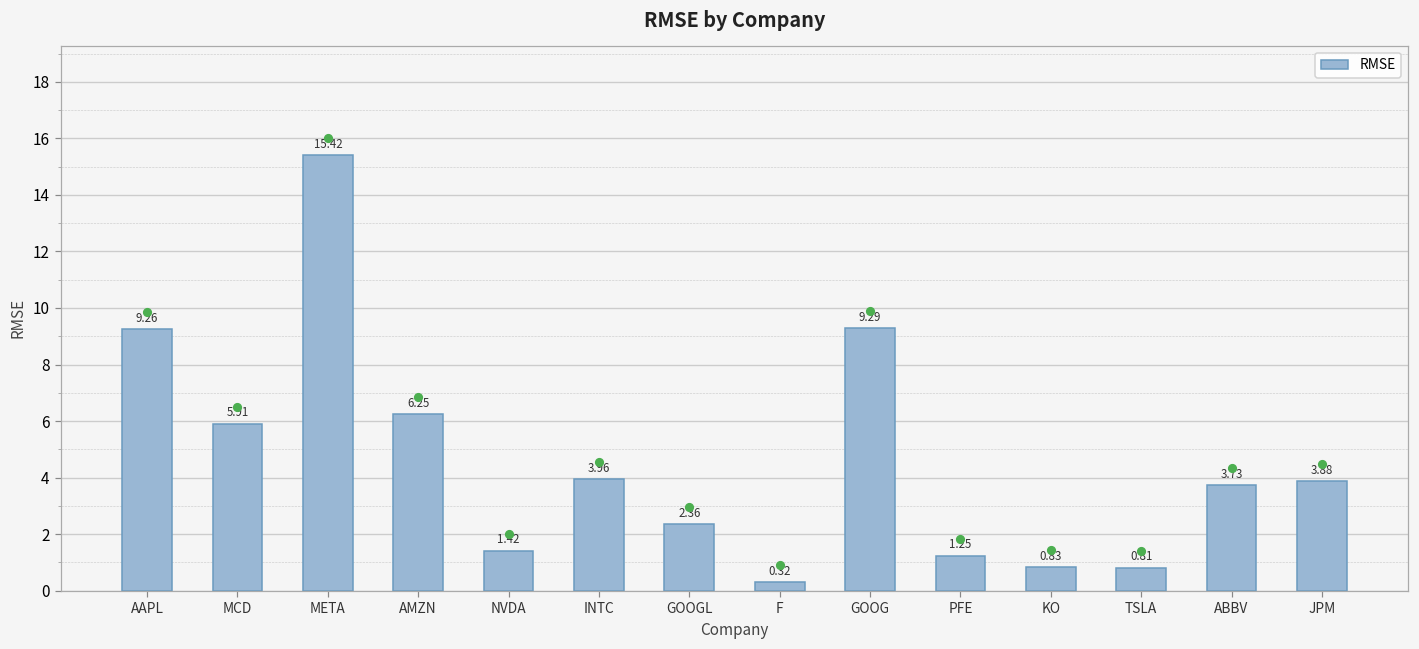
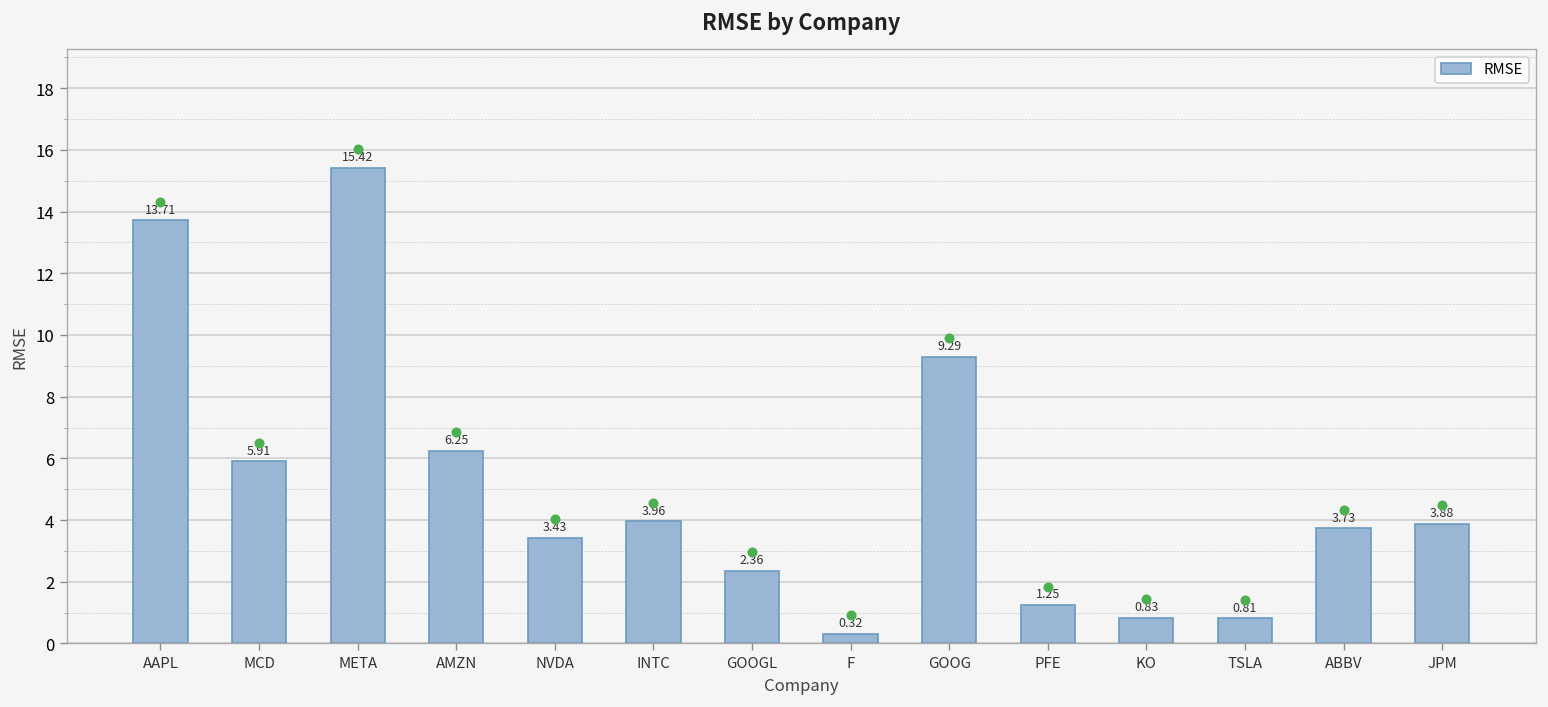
RMSE, AAPL: 9.26 -> 13.71
RMSE, NVDA: 1.42 -> 3.43
